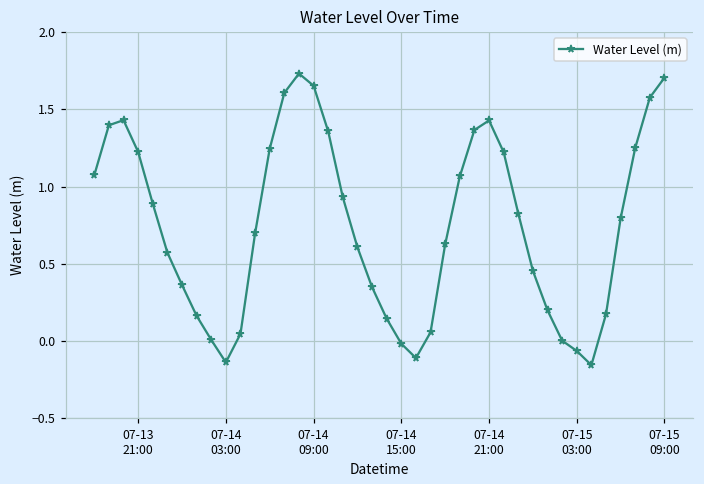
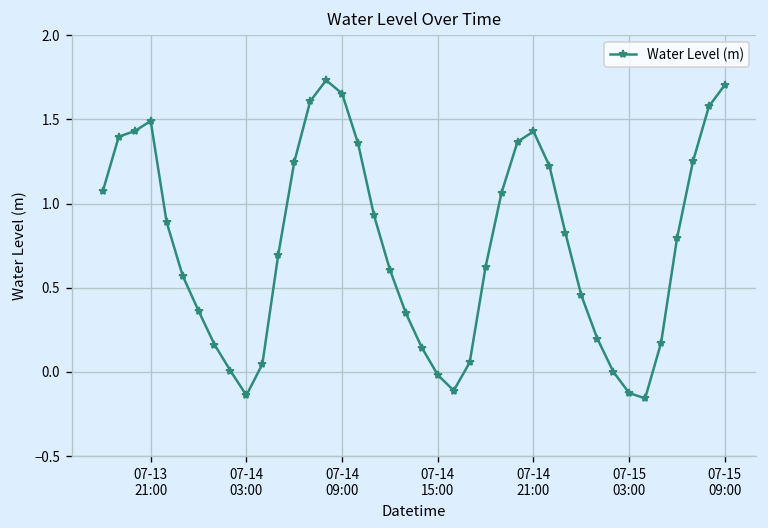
07-13 21:00: 1.22 -> 1.49
07-15 03:00: -0.06 -> -0.13
